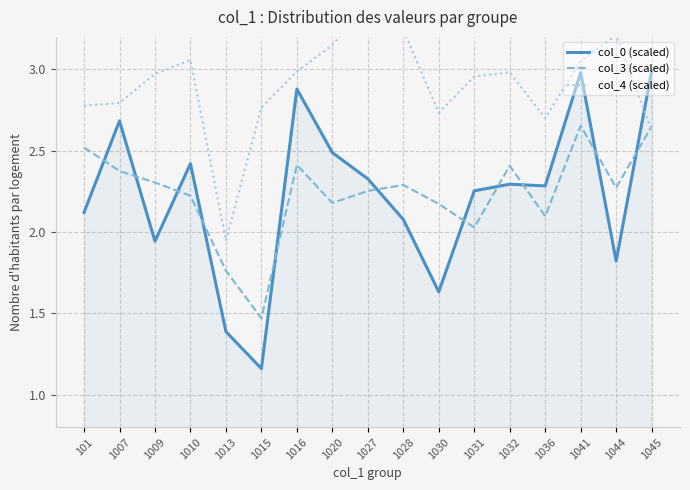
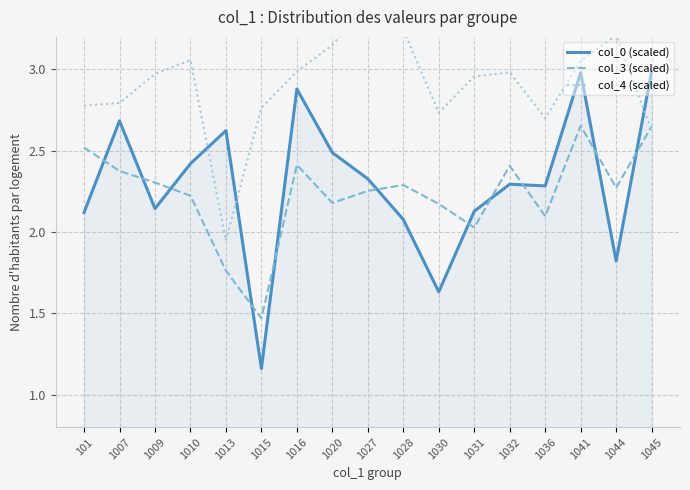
col_0 (scaled), 1009: 1.94 -> 2.14
col_0 (scaled), 1013: 1.39 -> 2.62
col_0 (scaled), 1031: 2.25 -> 2.13
